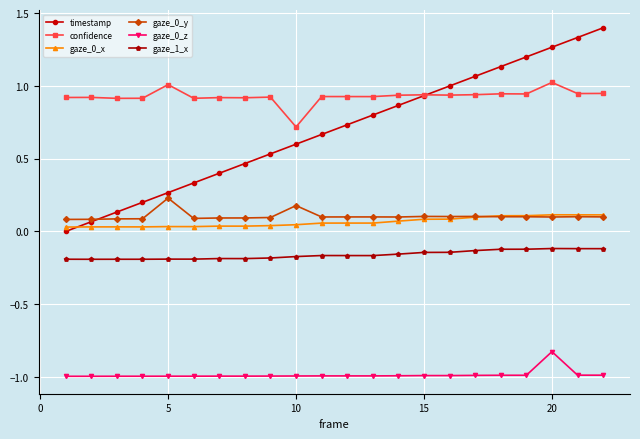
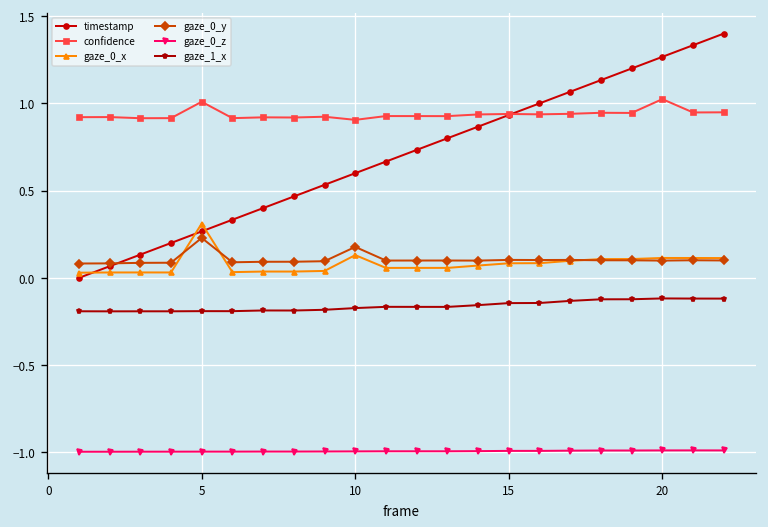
gaze_0_x, 5: 0.03 -> 0.31
confidence, 10: 0.72 -> 0.91
gaze_0_x, 10: 0.05 -> 0.13
gaze_0_z, 20: -0.83 -> -0.99
